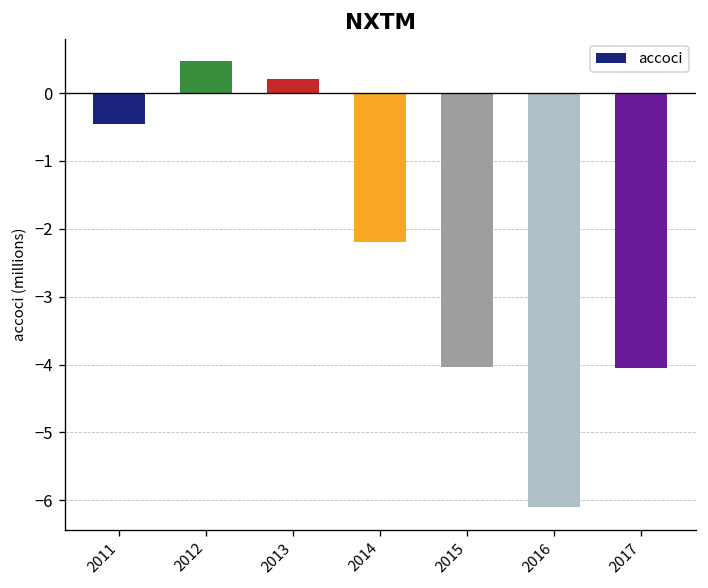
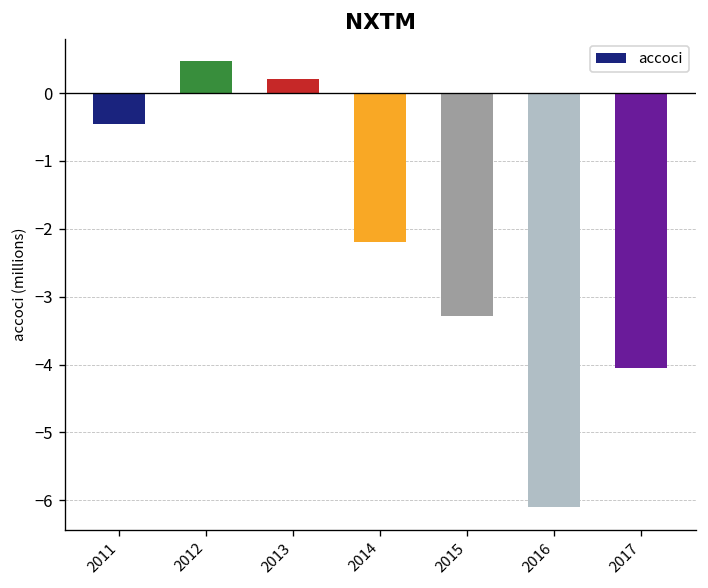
2015: -4.0 -> -3.3
